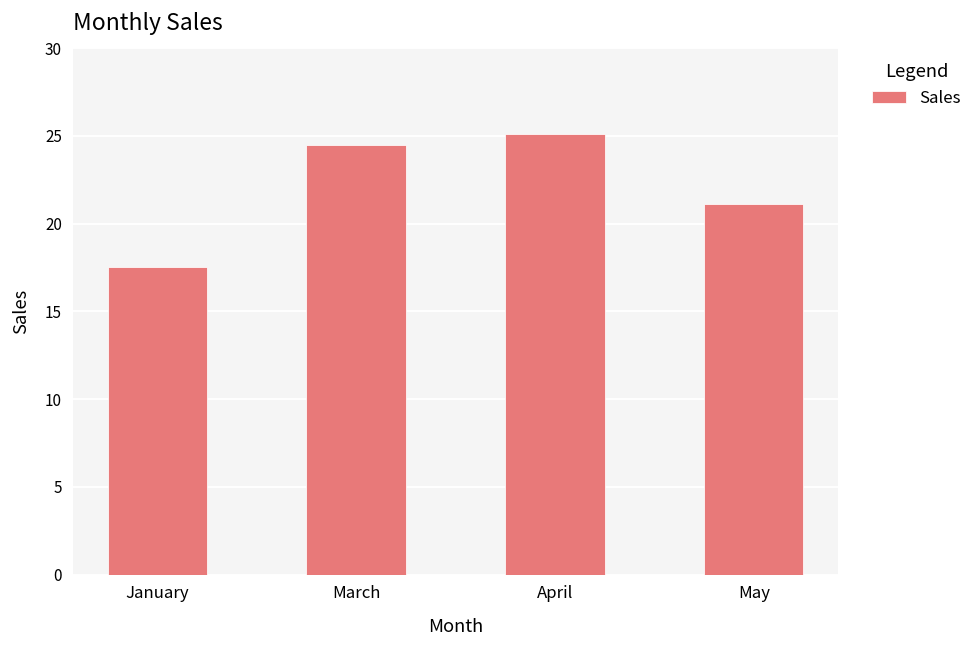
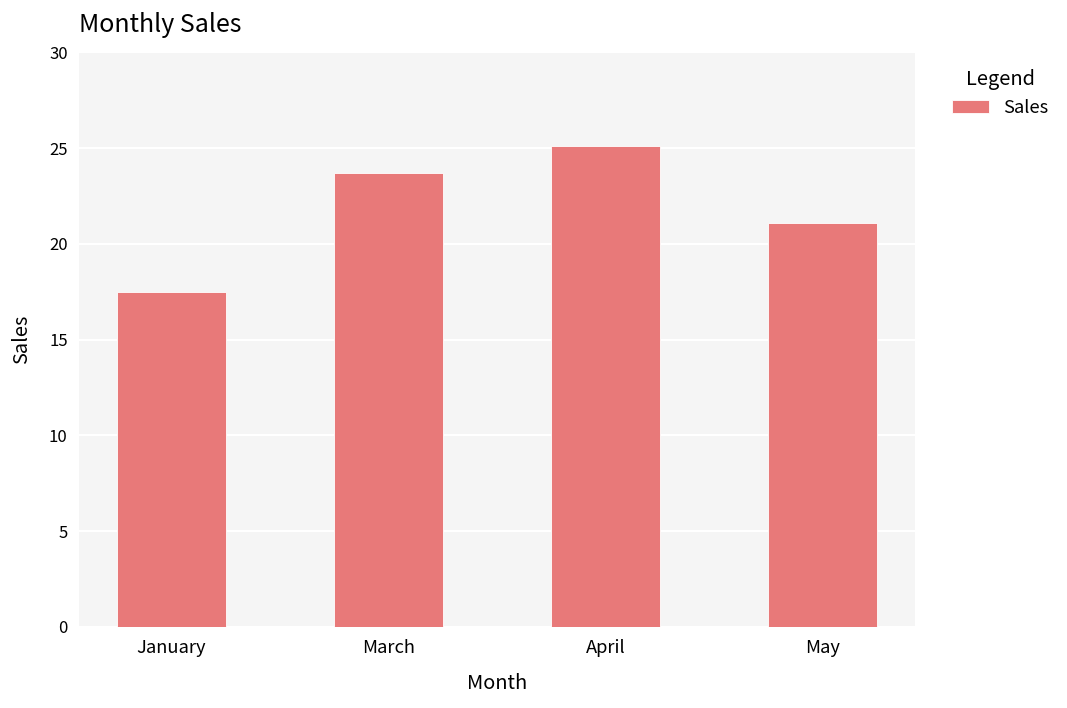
March: 24.5 -> 23.7
